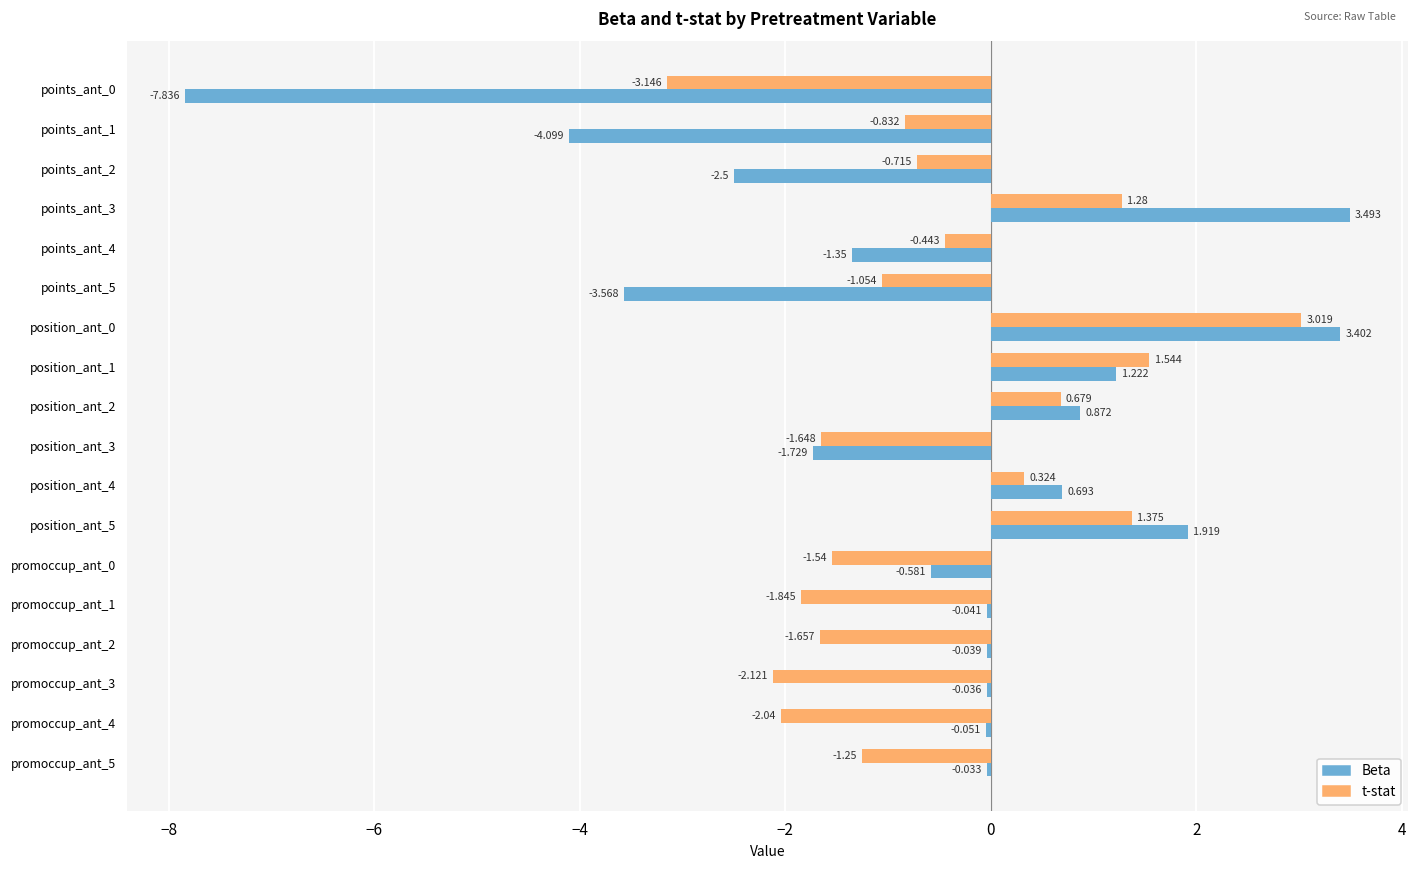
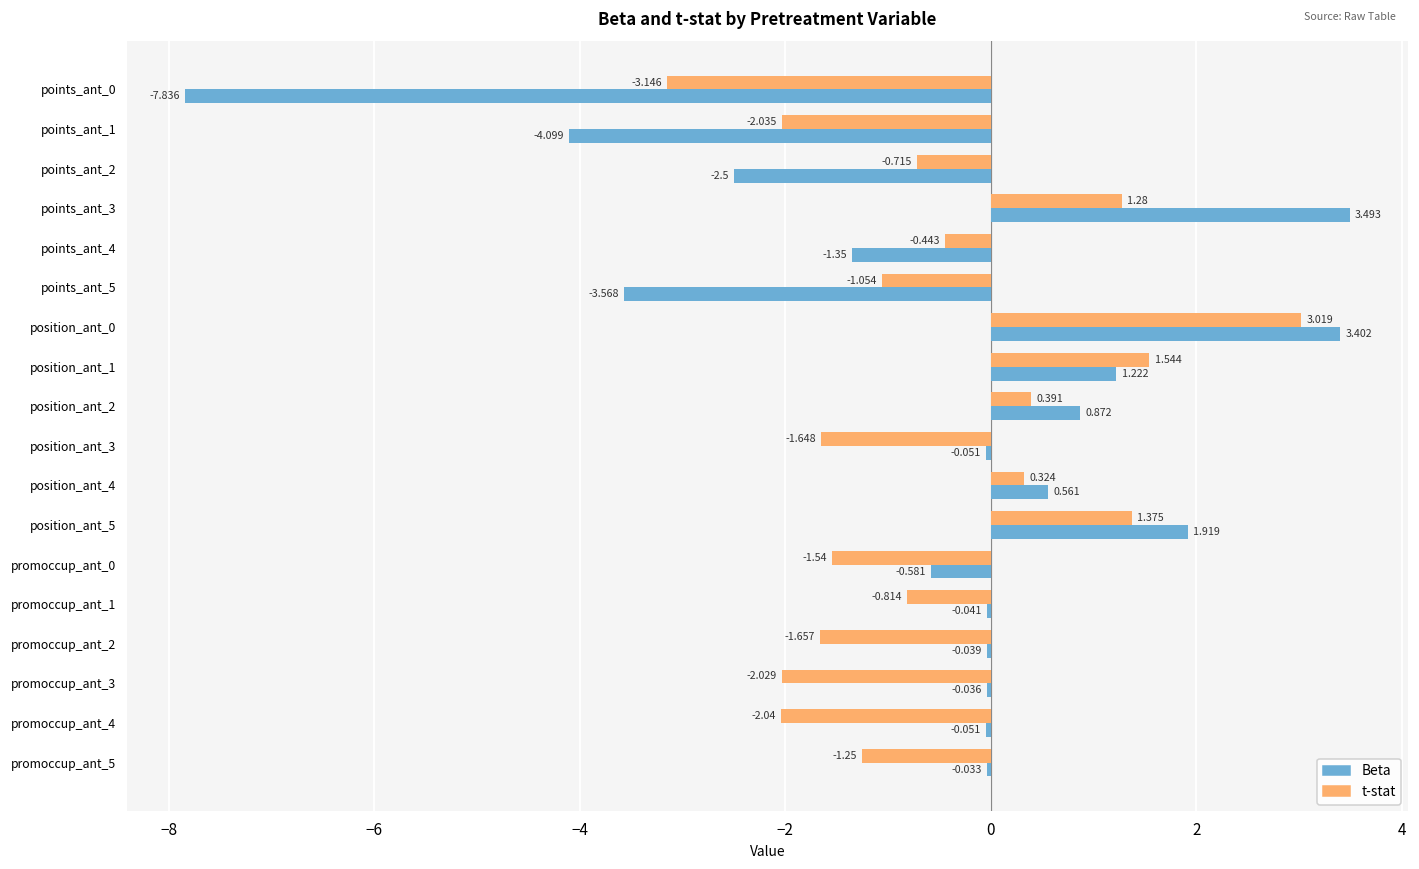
t-stat, points_ant_1: -0.832 -> -2.035
t-stat, position_ant_2: 0.679 -> 0.391
Beta, position_ant_3: -1.729 -> -0.051
Beta, position_ant_4: 0.693 -> 0.561
t-stat, promoccup_ant_1: -1.845 -> -0.814
t-stat, promoccup_ant_3: -2.121 -> -2.029
